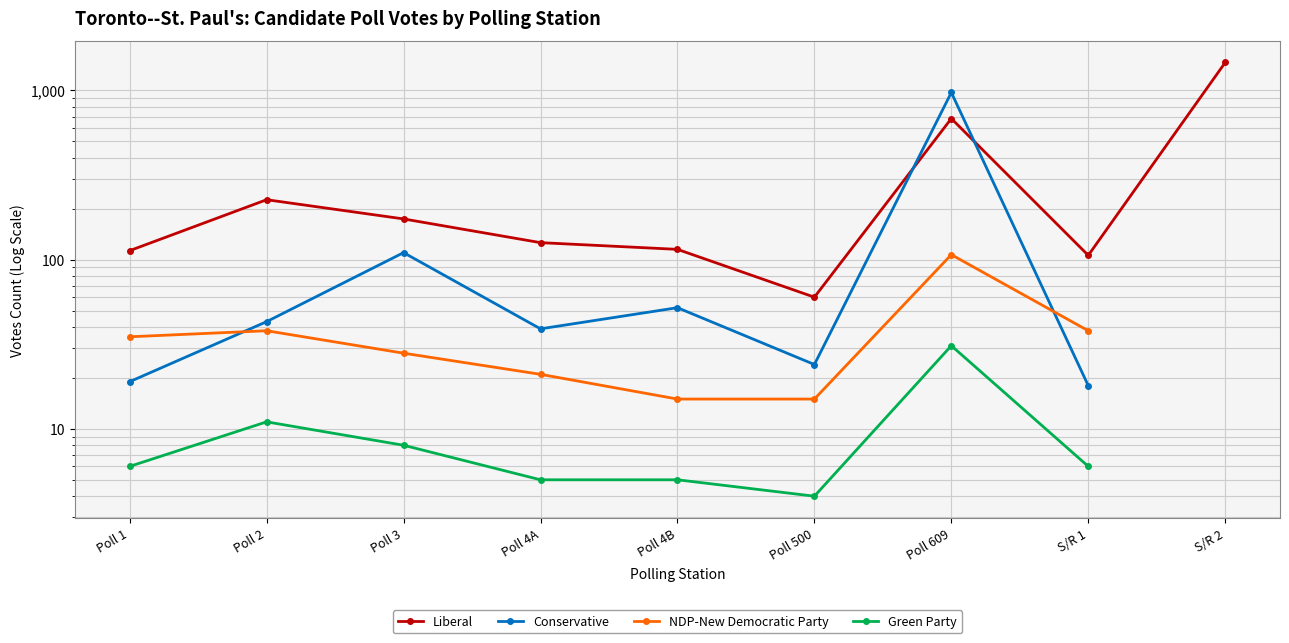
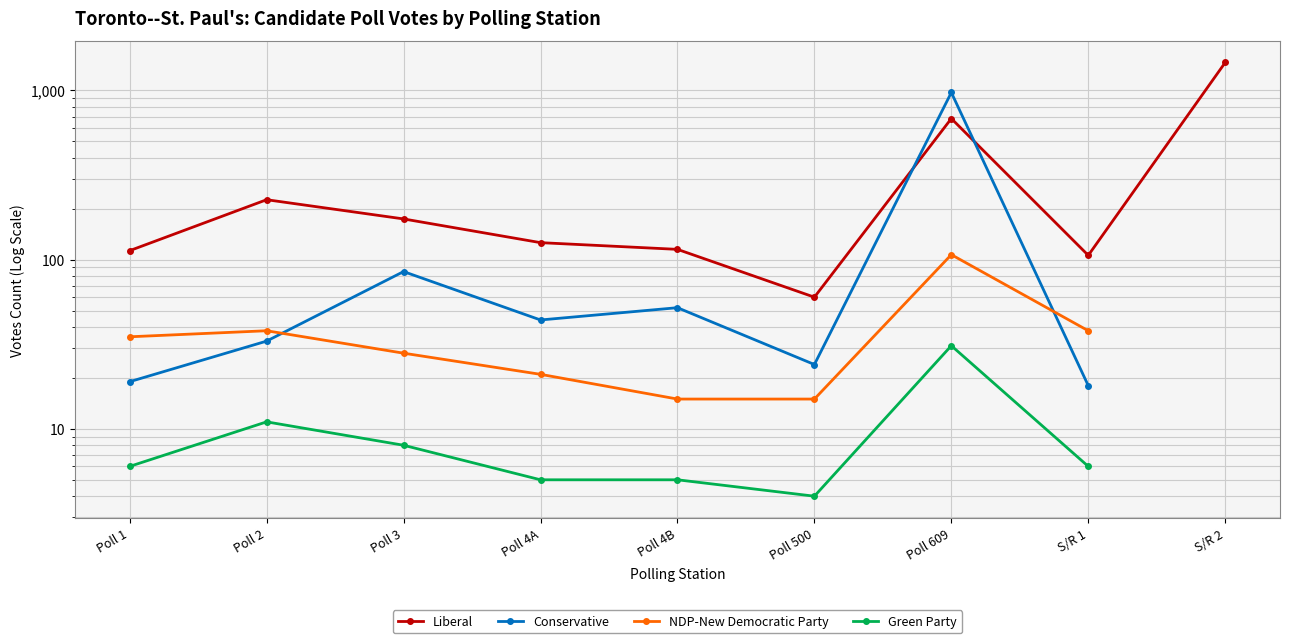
Conservative, Poll 2: 43 -> 33
Conservative, Poll 3: 110 -> 90
Conservative, Poll 4A: 39 -> 44
